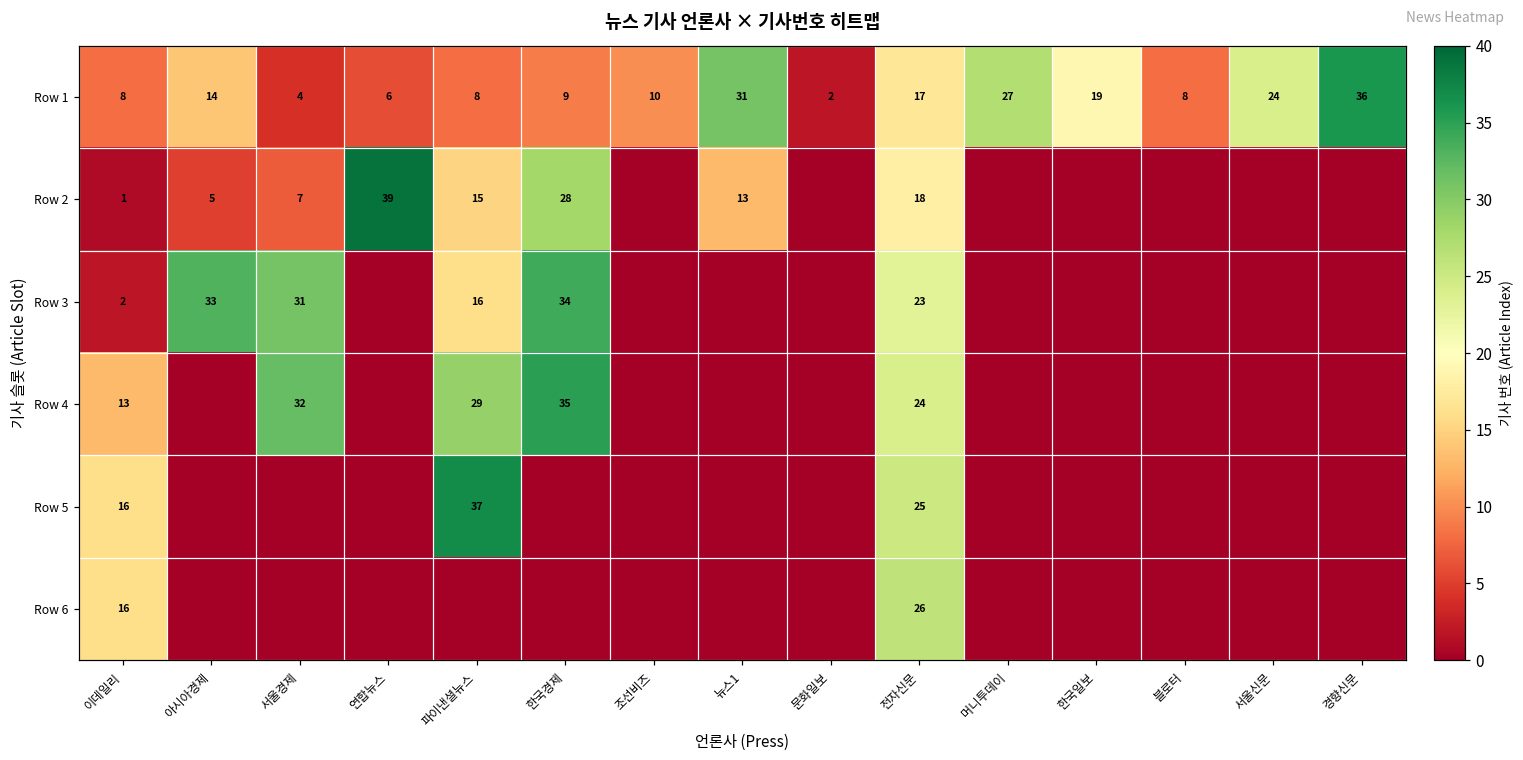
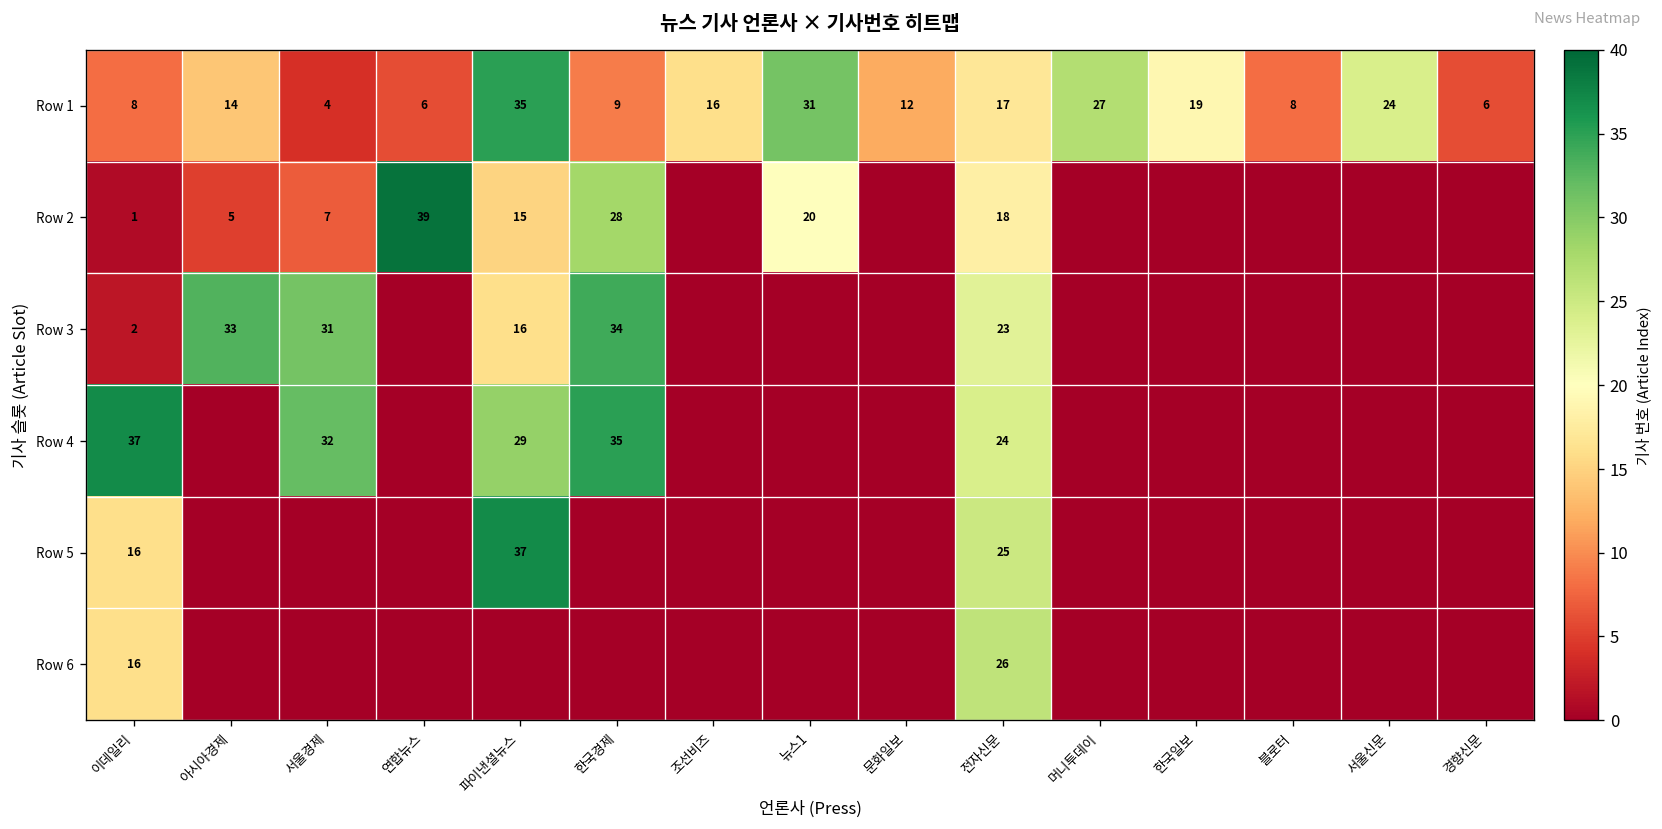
Row 1, 파이낸셜뉴스: 8 -> 35
Row 1, 조선비즈: 10 -> 16
Row 1, 문화일보: 2 -> 12
Row 1, 경향신문: 36 -> 6
Row 2, 뉴스1: 13 -> 20
Row 4, 이데일리: 13 -> 37
